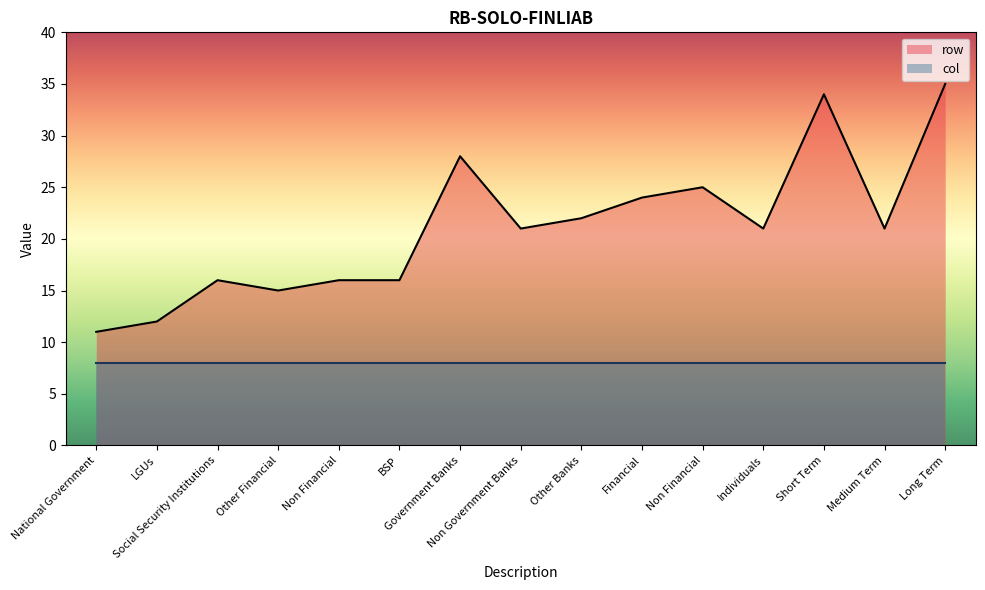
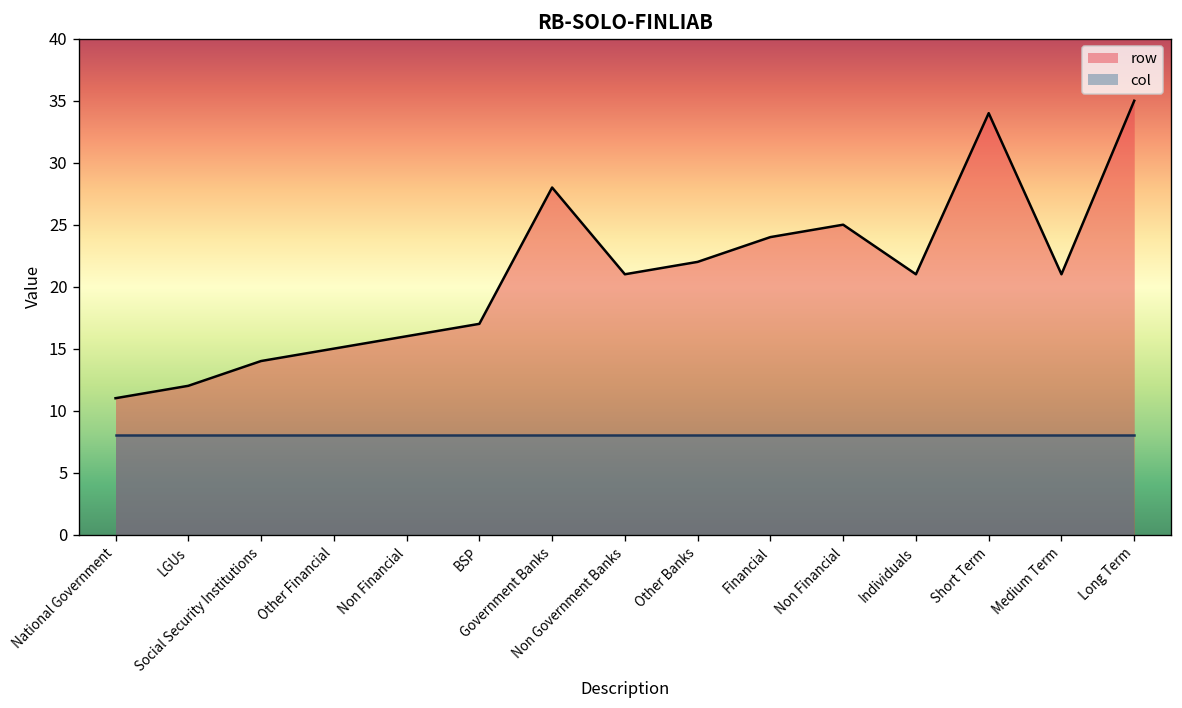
row, Social Security Institutions: 16 -> 14
row, BSP: 16 -> 17
